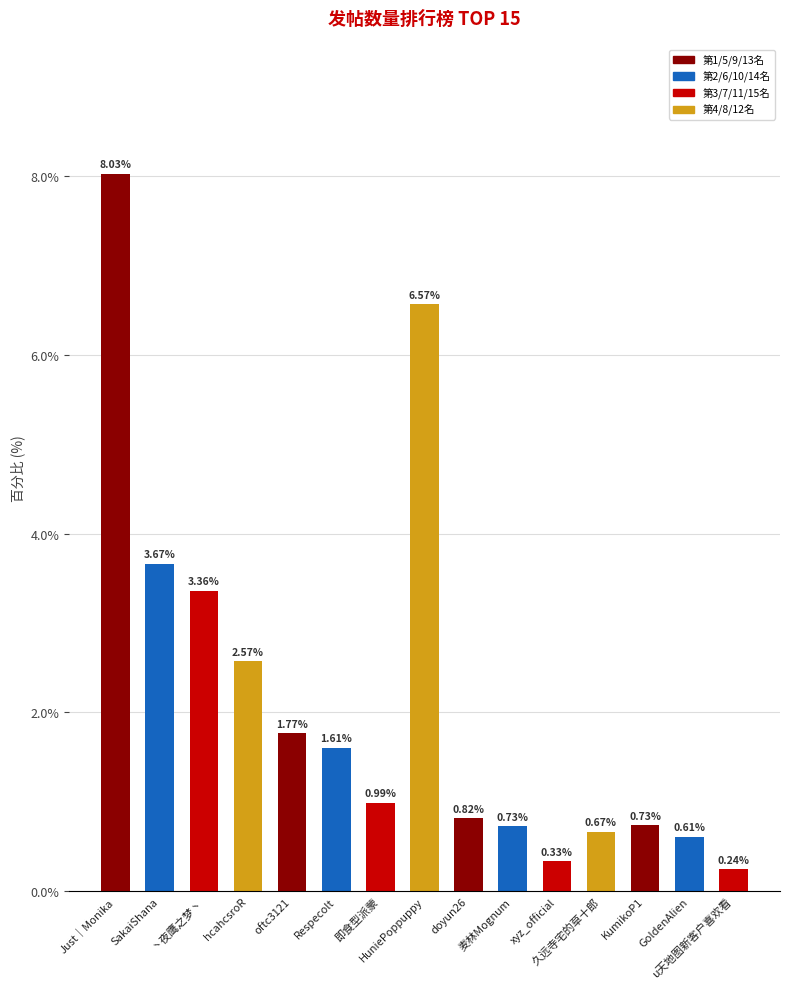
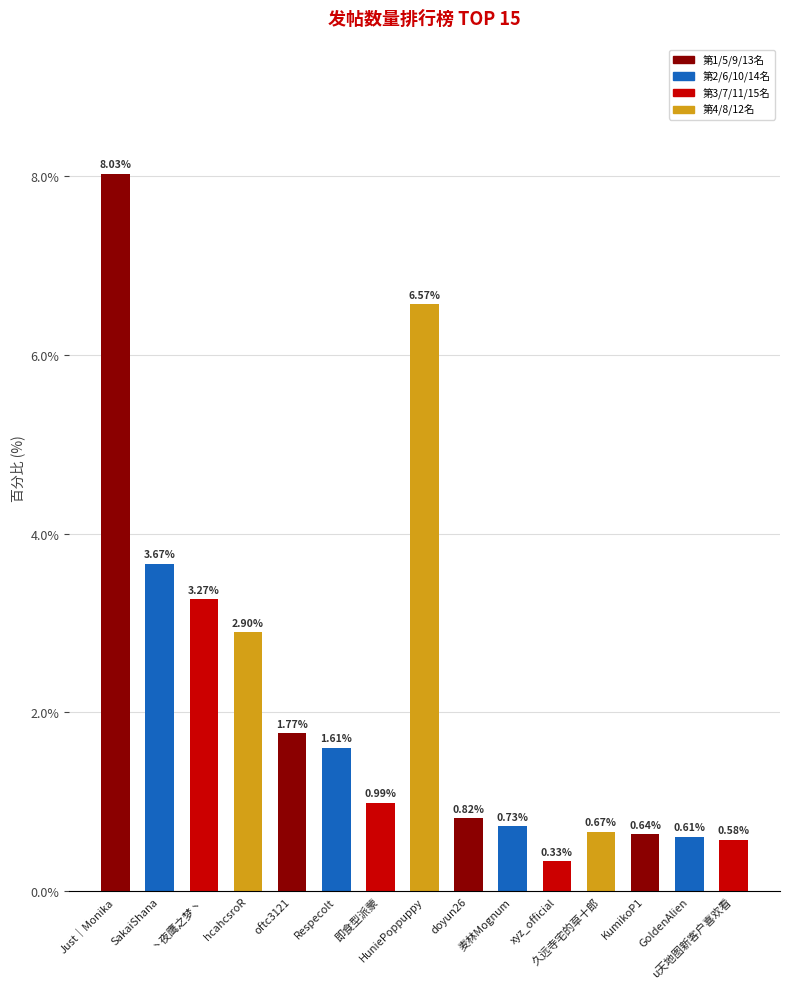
丶夜鹰之梦丶: 3.36% -> 3.27%
hcahcsroR: 2.57% -> 2.90%
KumikoP1: 0.73% -> 0.64%
u天地图新客户喜欢看: 0.24% -> 0.58%
